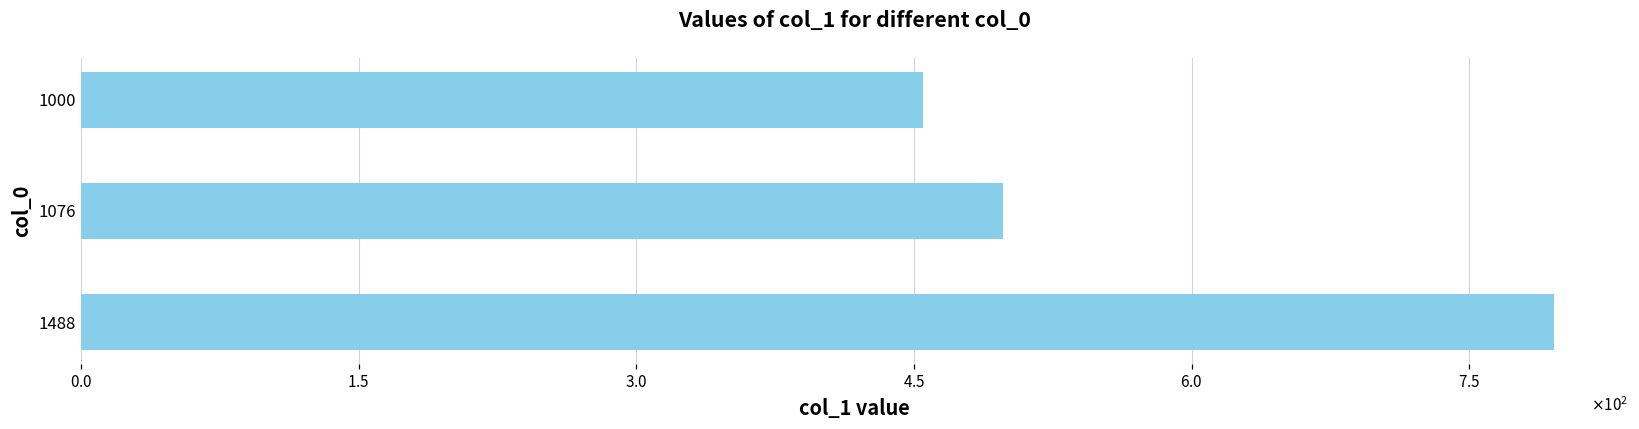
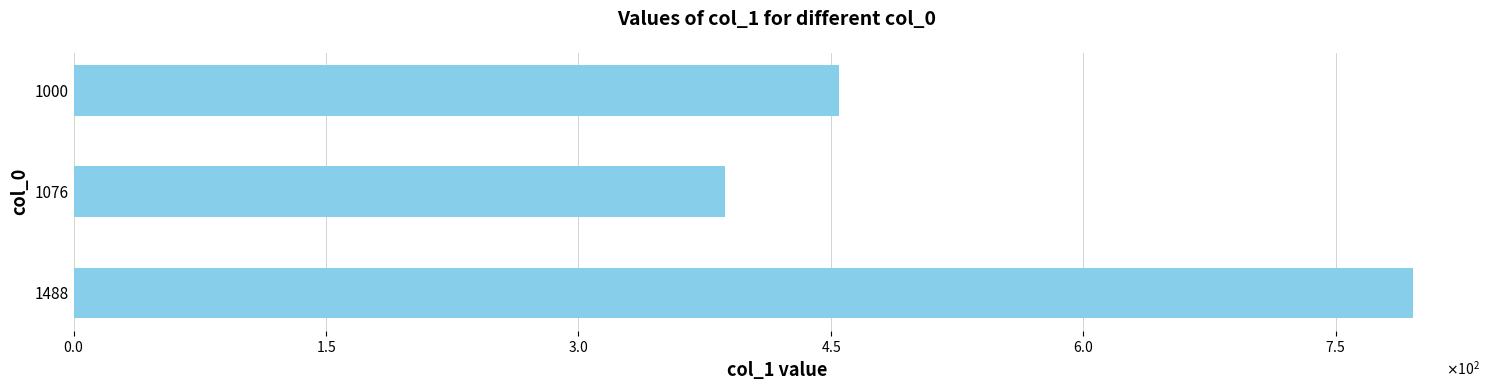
1076: 498 -> 387
